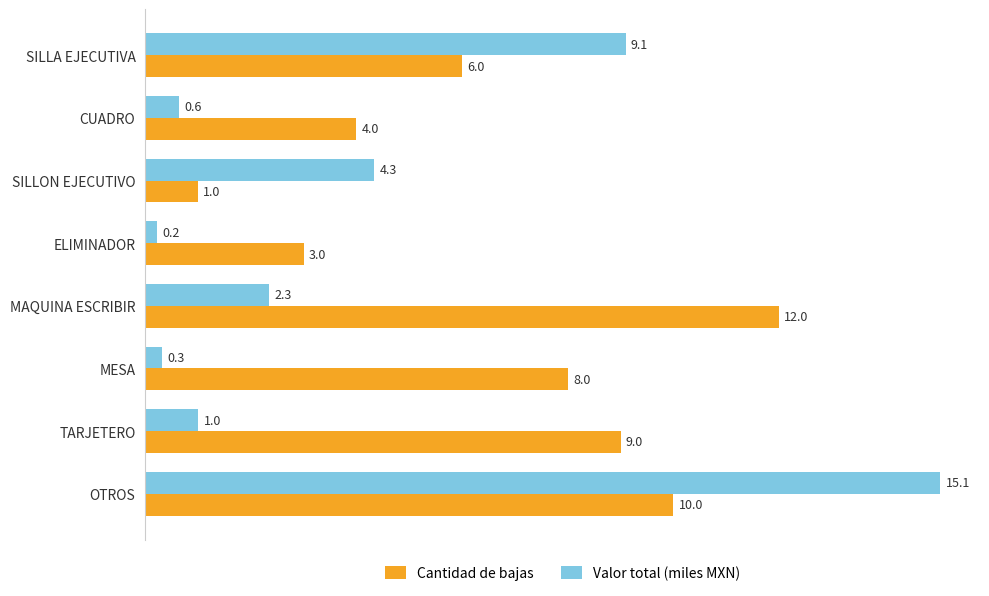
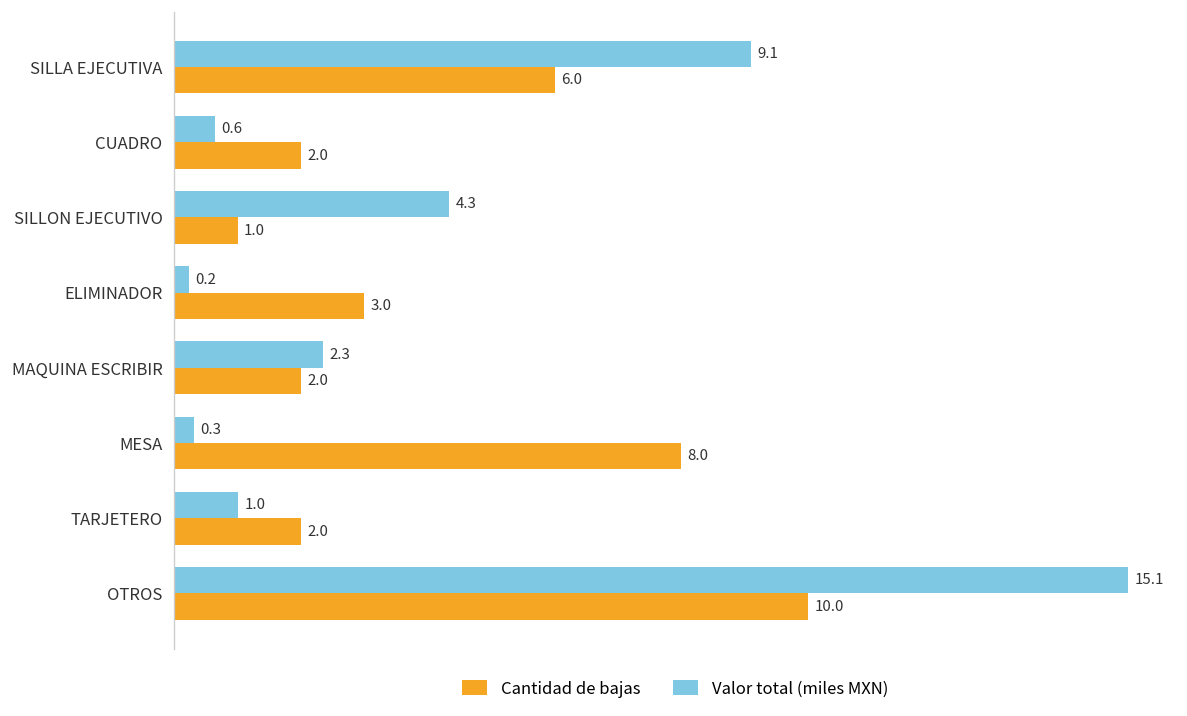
Cantidad de bajas, CUADRO: 4.0 -> 2.0
Cantidad de bajas, MAQUINA ESCRIBIR: 12.0 -> 2.0
Cantidad de bajas, TARJETERO: 9.0 -> 2.0
